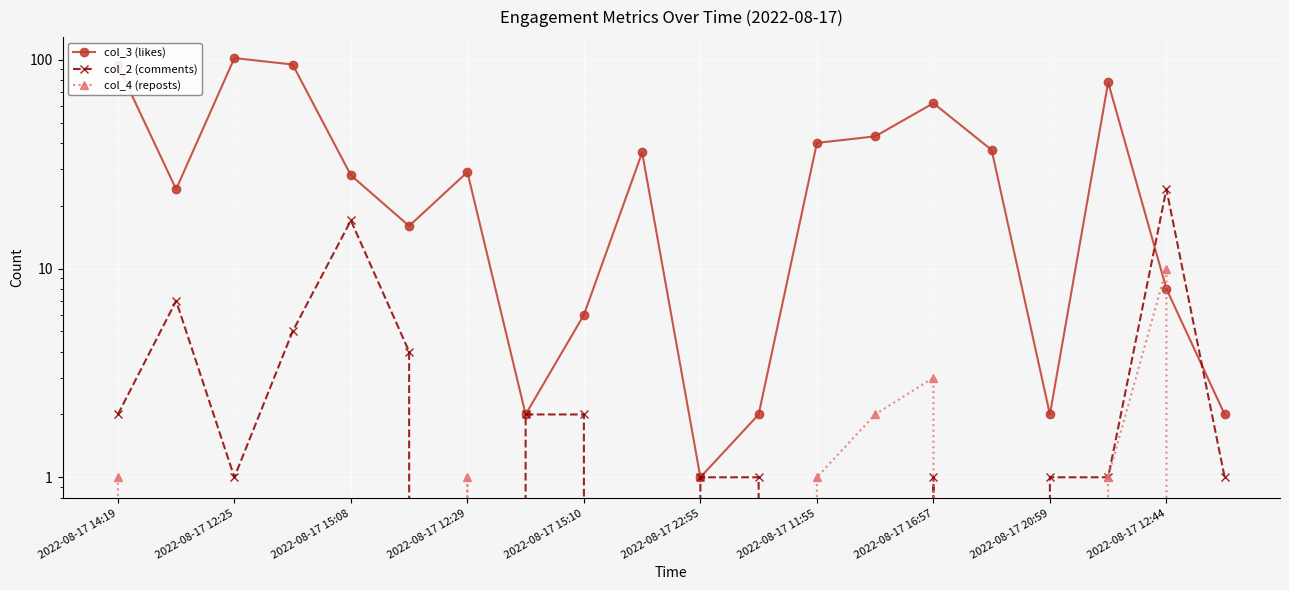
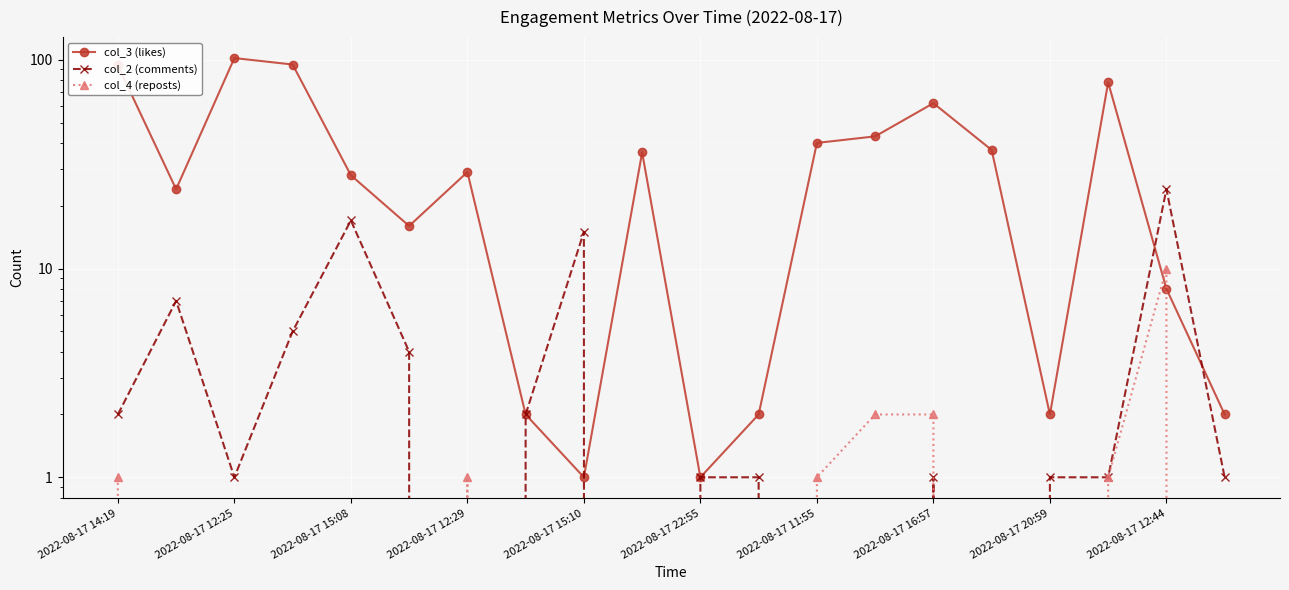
col_3 (likes), 2022-08-17 15:10: 6 -> 1
col_2 (comments), 2022-08-17 15:10: 2 -> 15
col_4 (reposts), 2022-08-17 16:57: 3 -> 2
